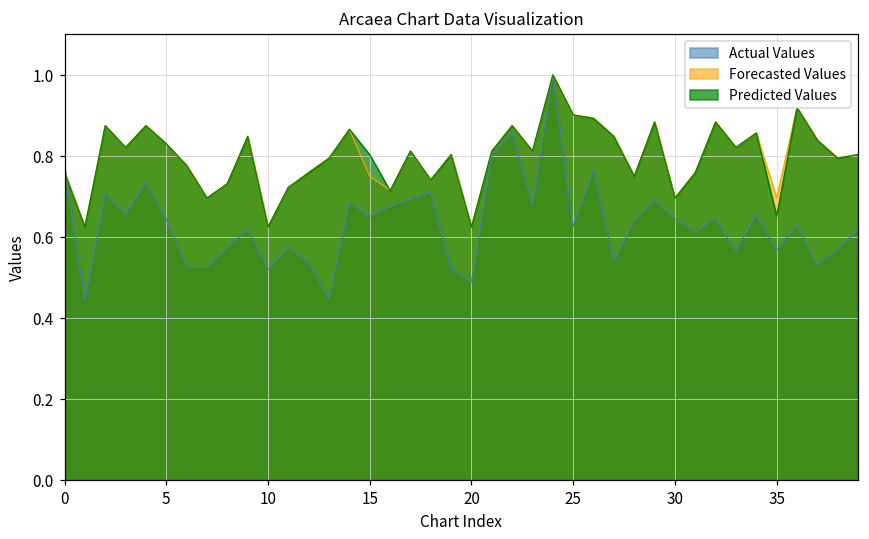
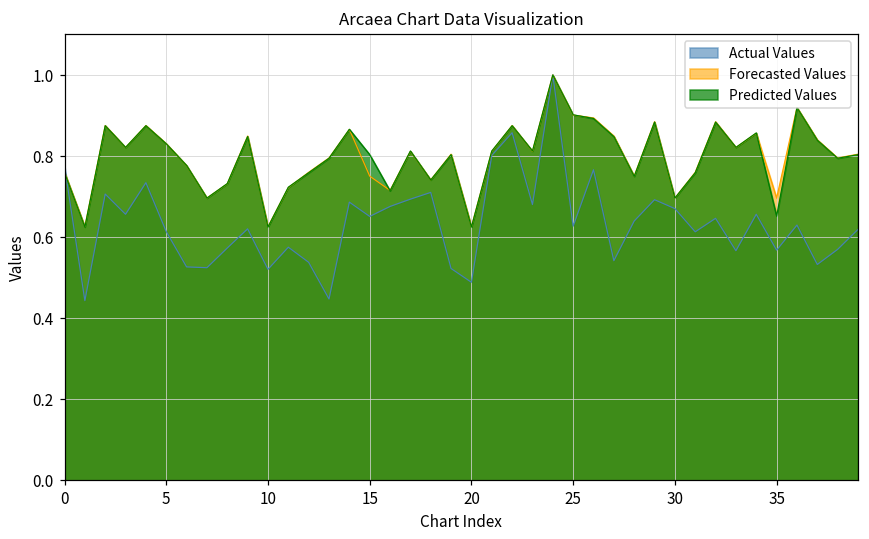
Actual Values, 5: 0.64 -> 0.61
Actual Values, 30: 0.65 -> 0.67
